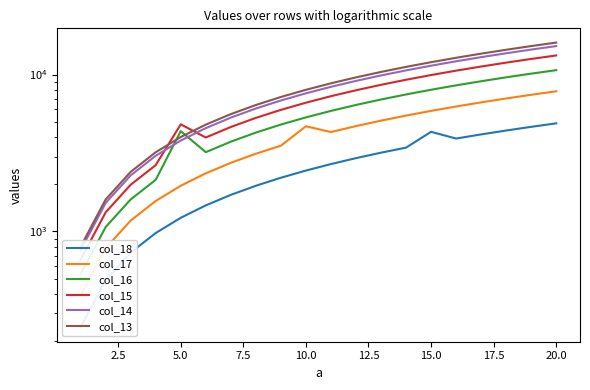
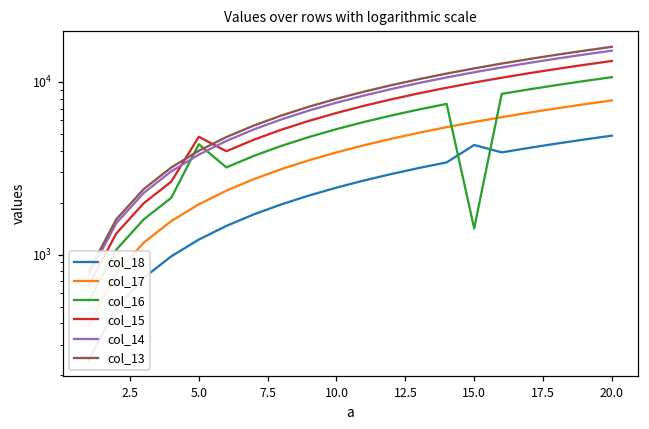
col_17, 10.0: 4700 -> 3900
col_16, 15.0: 8000 -> 1400
